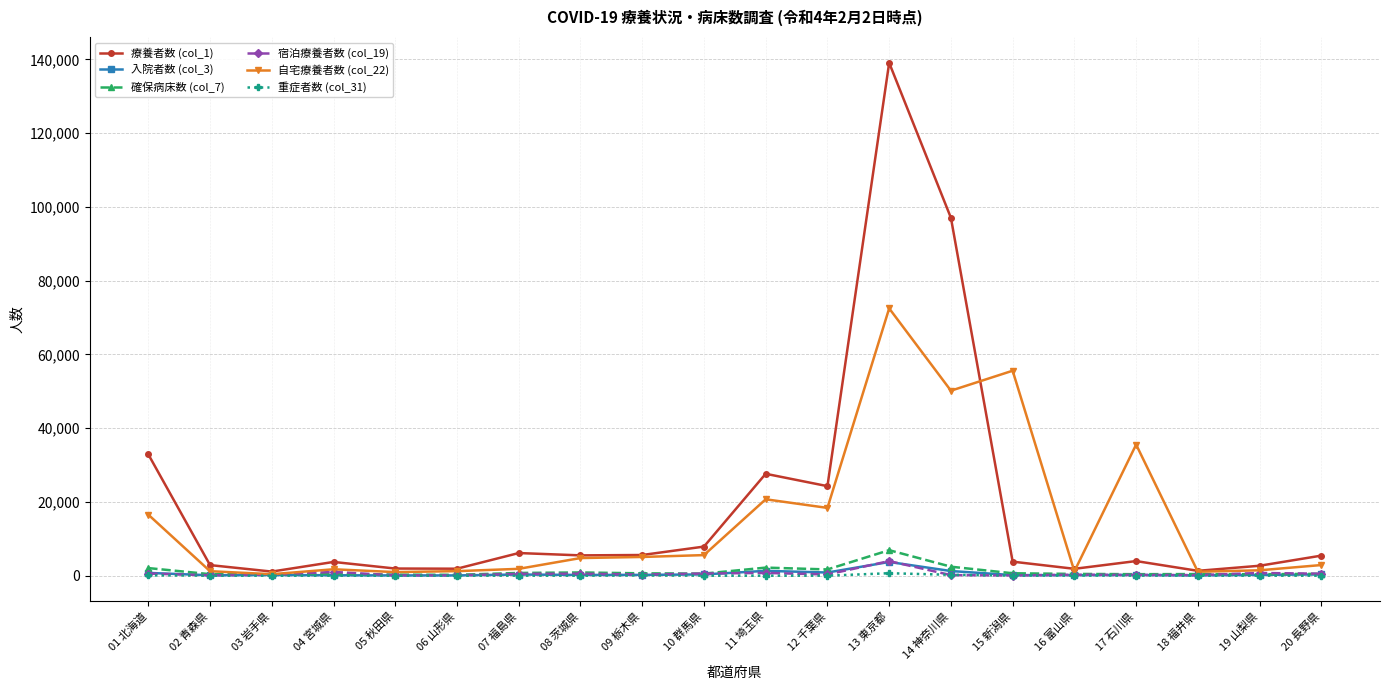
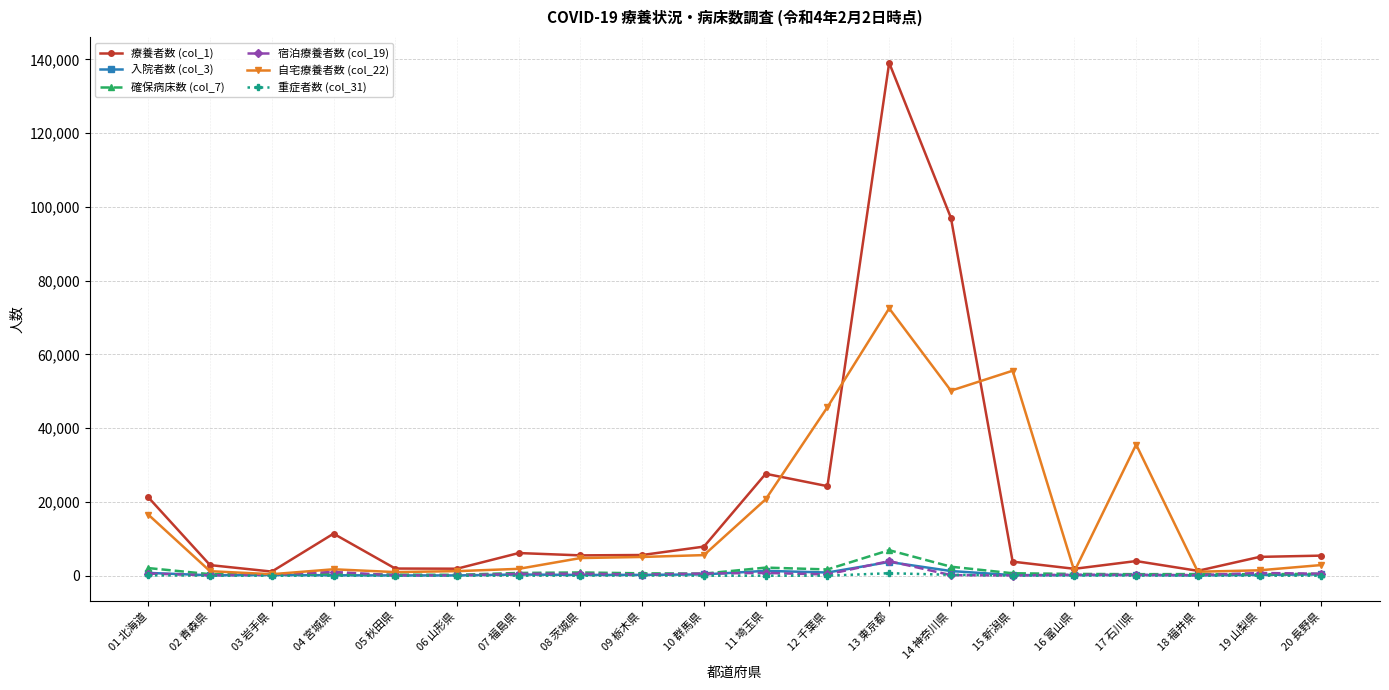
療養者数 (col_1), 01 北海道: 33,000 -> 21,000
療養者数 (col_1), 04 宮城県: 4,000 -> 11,000
自宅療養者数 (col_22), 12 千葉県: 18,000 -> 46,000
療養者数 (col_1), 19 山梨県: 3,000 -> 5,000
